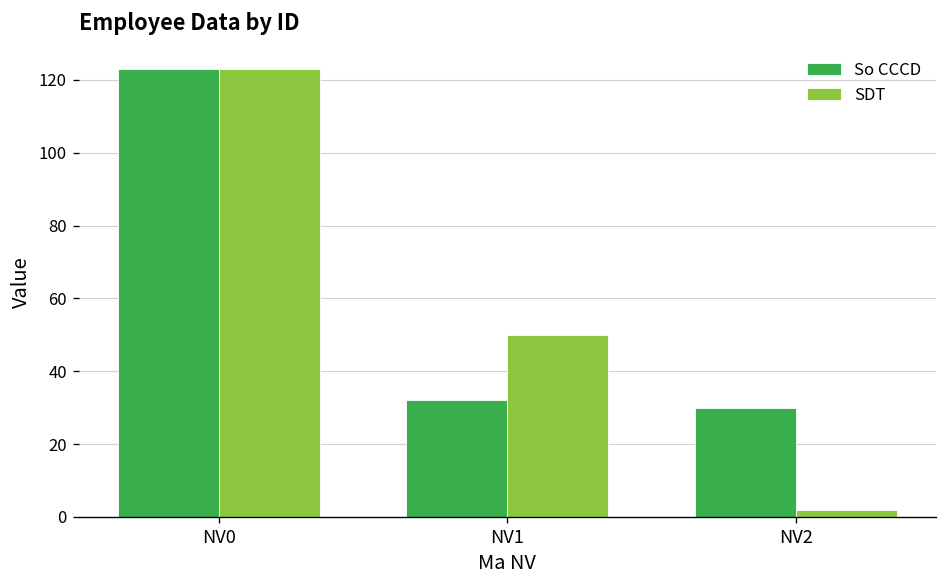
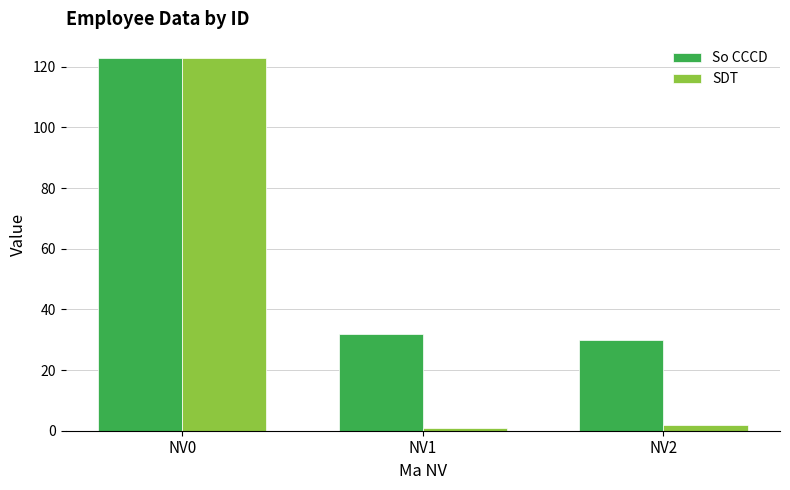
SDT, NV1: 50 -> 1
